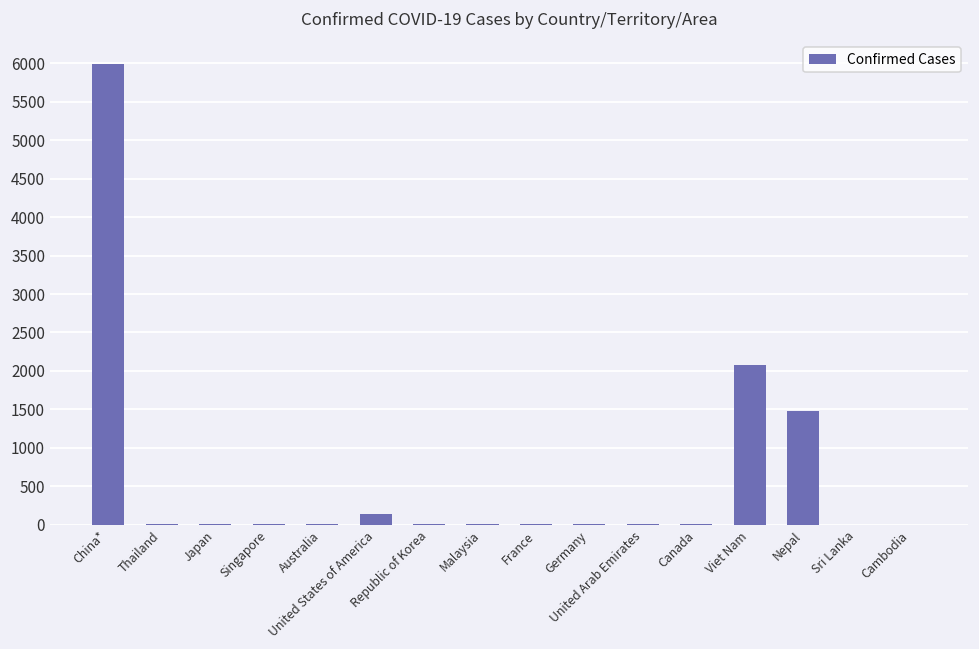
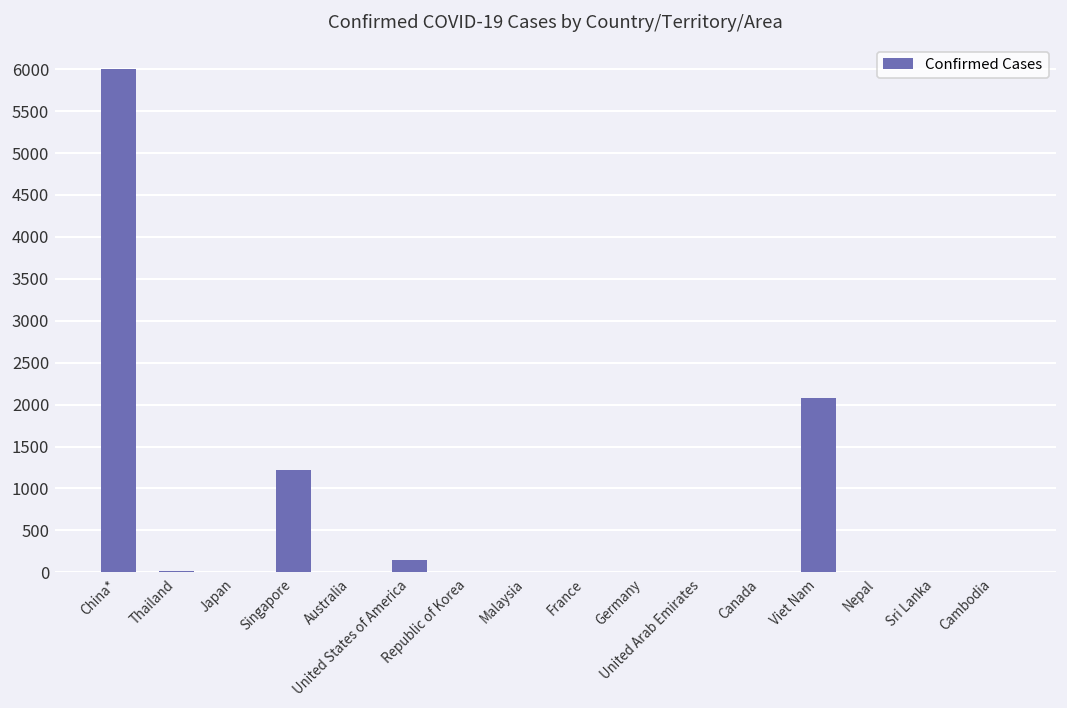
Singapore: 0 -> 1200
Nepal: 1500 -> 0
